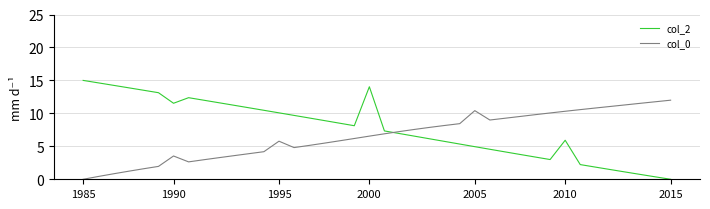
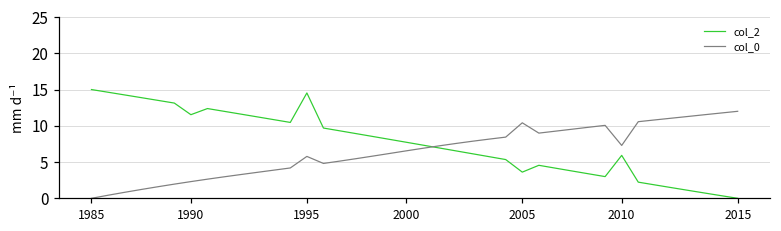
col_0, 1990: 4 -> 2
col_2, 1995: 10 -> 15
col_2, 2000: 14 -> 8
col_2, 2005: 5 -> 4
col_0, 2010: 10 -> 7
